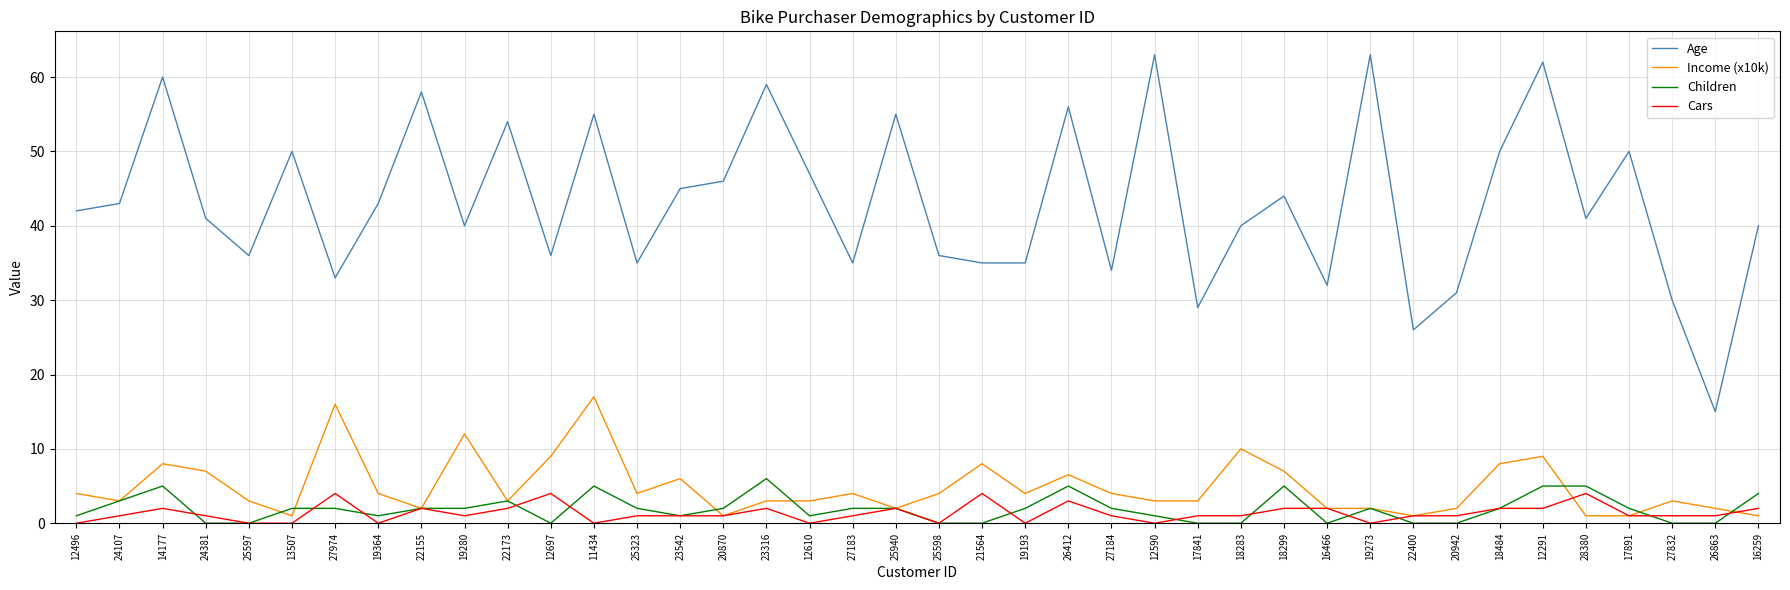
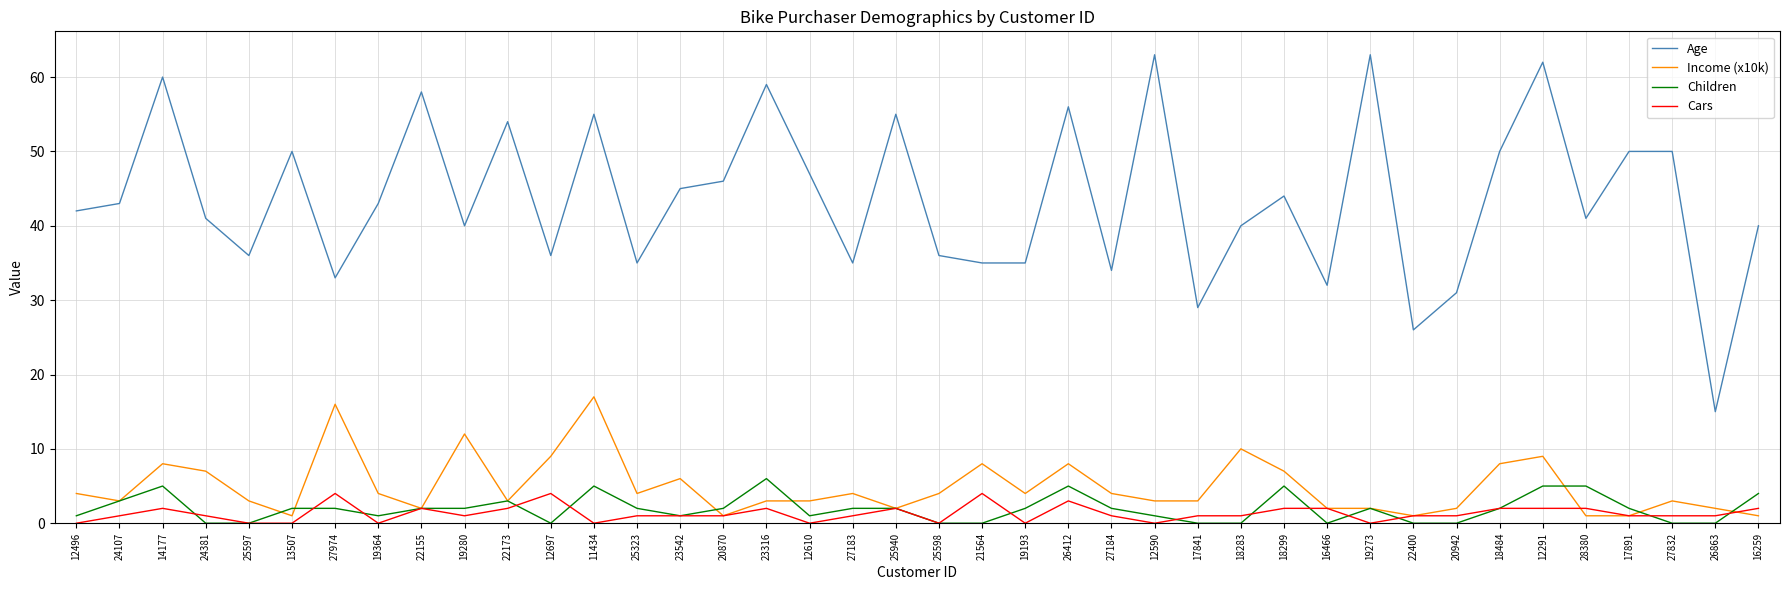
Income (x10k), 26412: 7 -> 8
Cars, 28380: 4 -> 2
Age, 27832: 30 -> 50
